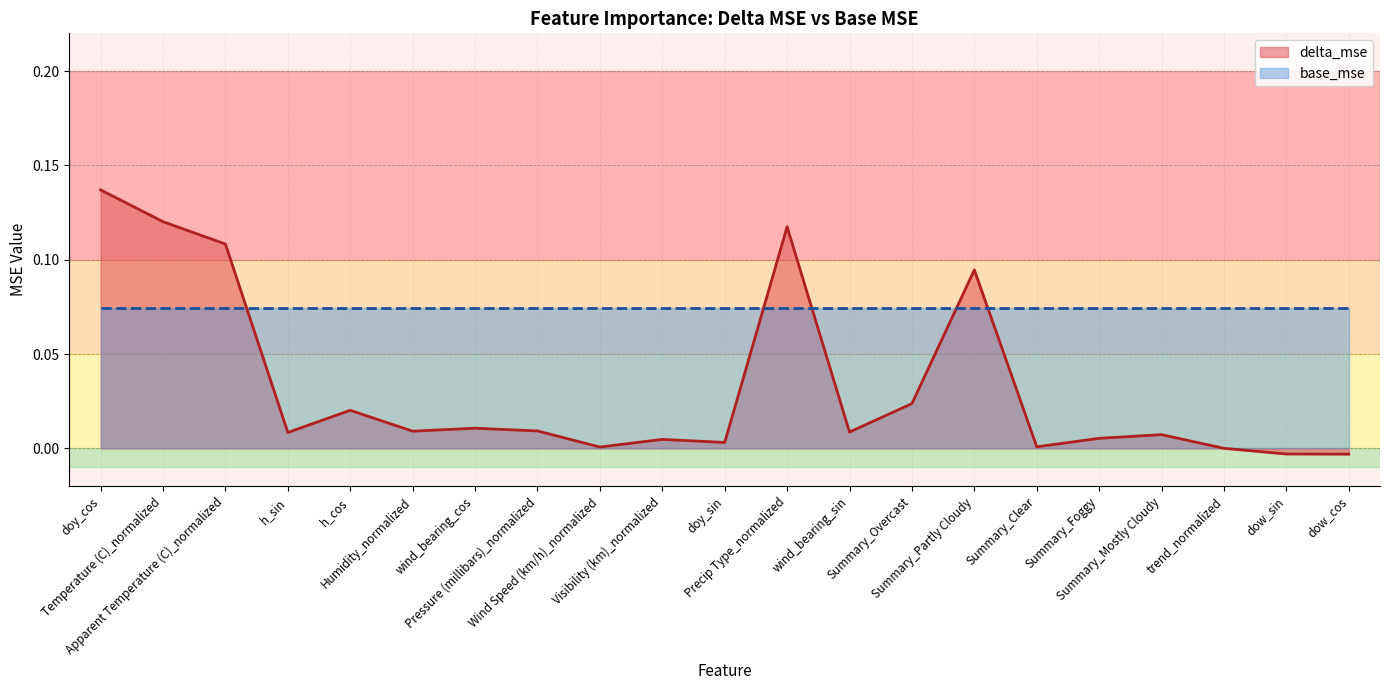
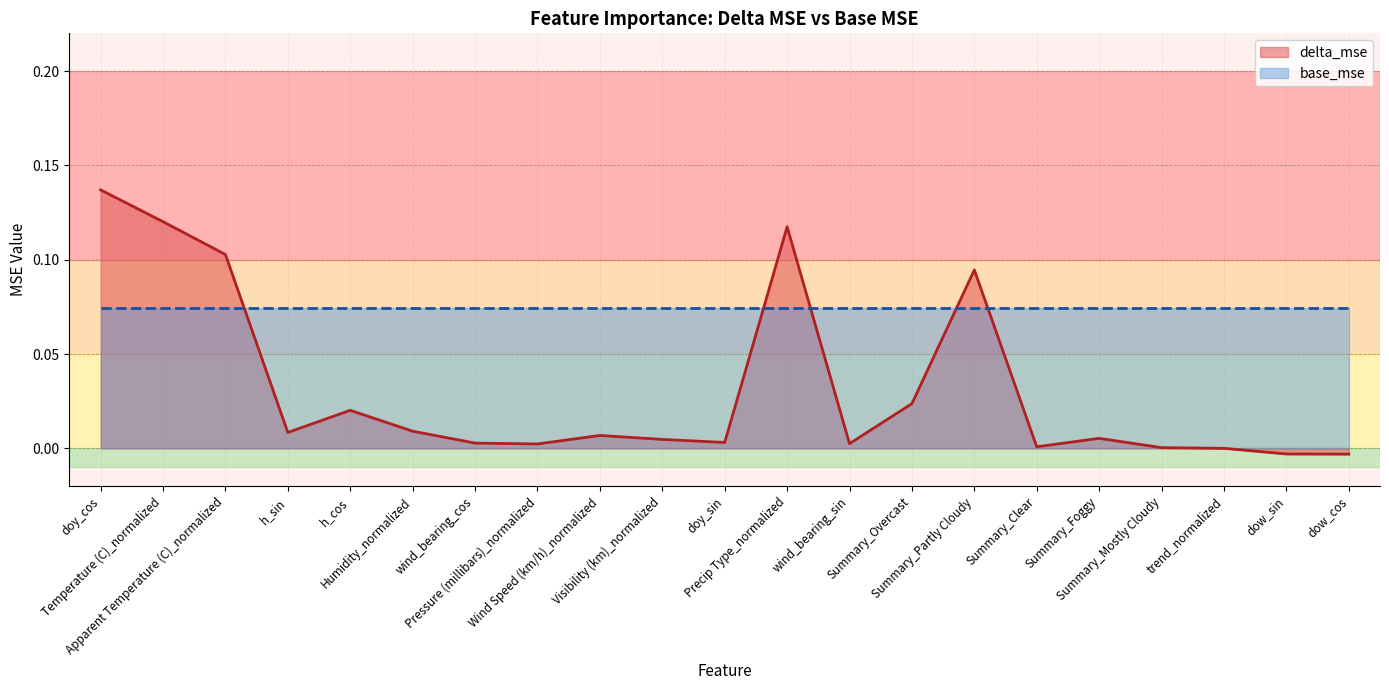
delta_mse, Apparent Temperature (C)_normalized: 0.108 -> 0.103
delta_mse, wind_bearing_cos: 0.011 -> 0.003
delta_mse, Pressure (millibars)_normalized: 0.009 -> 0.002
delta_mse, Wind Speed (km/h)_normalized: 0.001 -> 0.007
delta_mse, wind_bearing_sin: 0.009 -> 0.003
delta_mse, Summary_Mostly Cloudy: 0.007 -> 0.000
